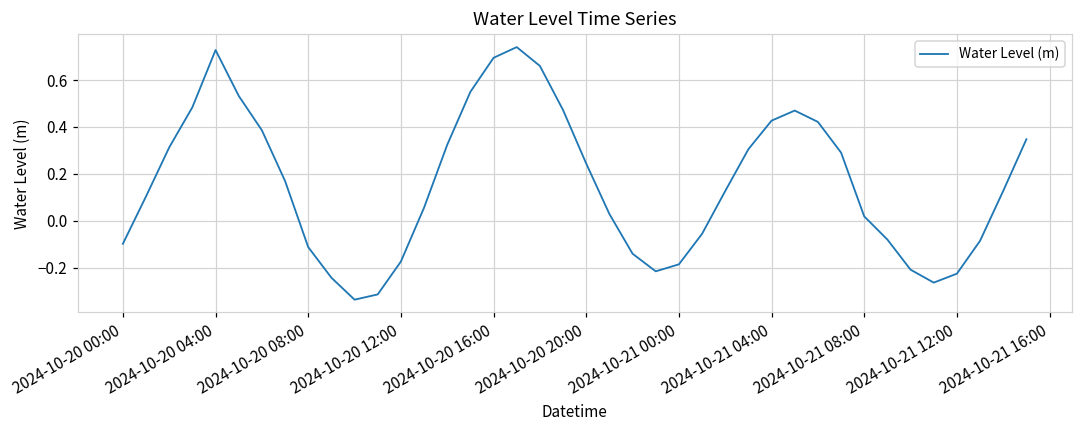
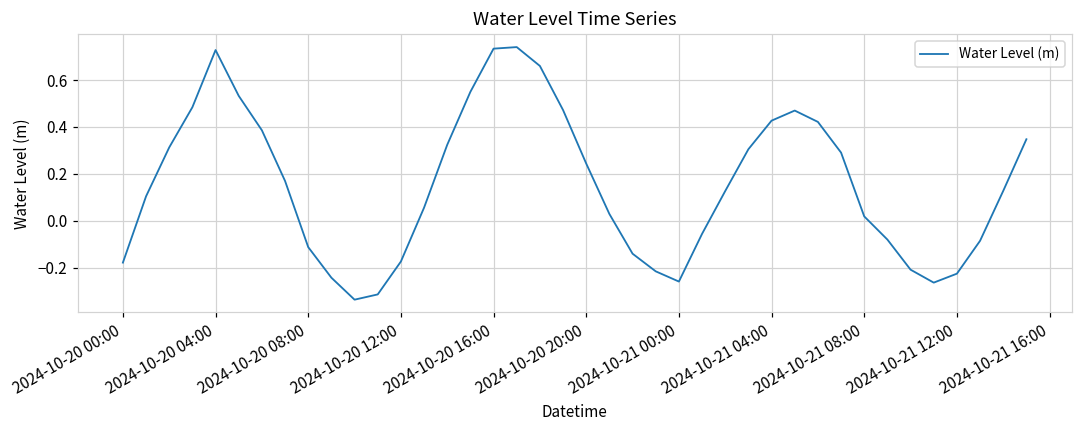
2024-10-20 00:00: -0.10 -> -0.18
2024-10-20 16:00: 0.70 -> 0.73
2024-10-21 00:00: -0.19 -> -0.26
